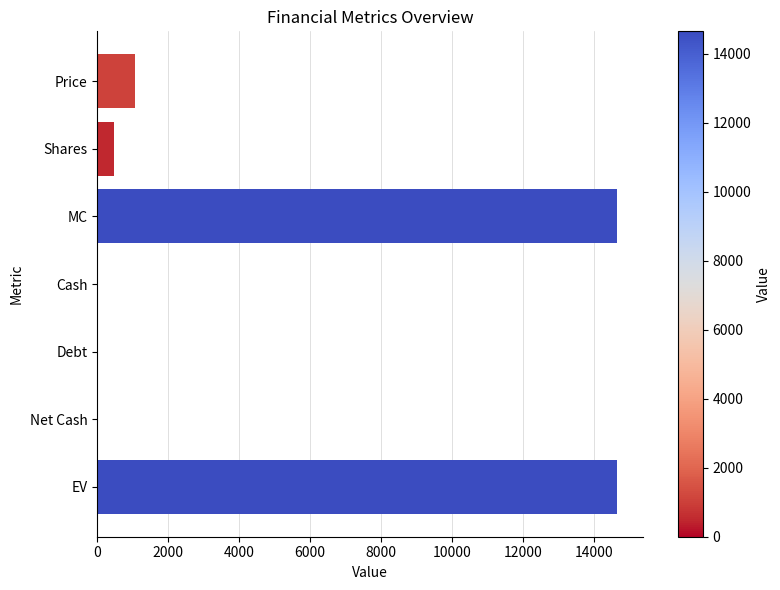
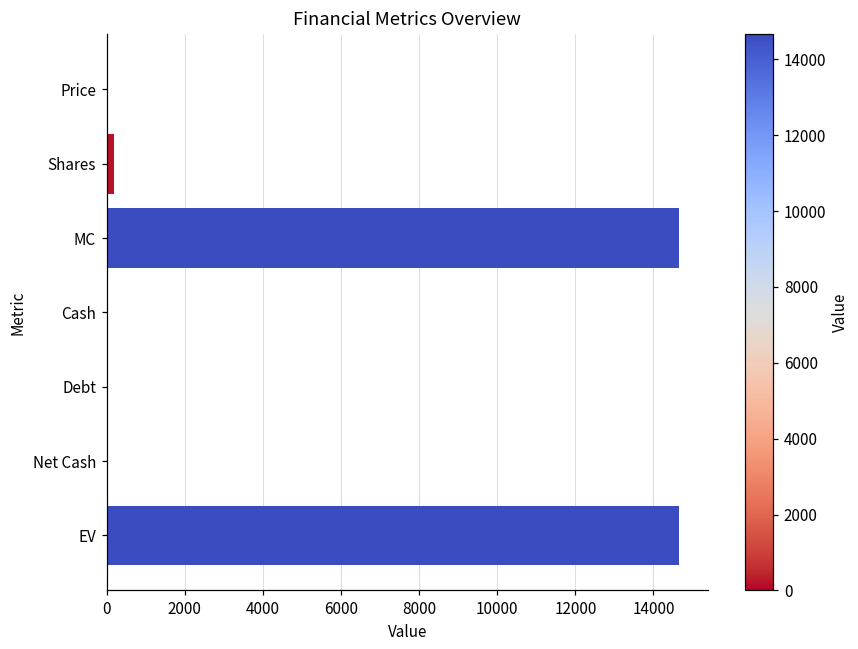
Price: 1100 -> 0
Shares: 500 -> 200
